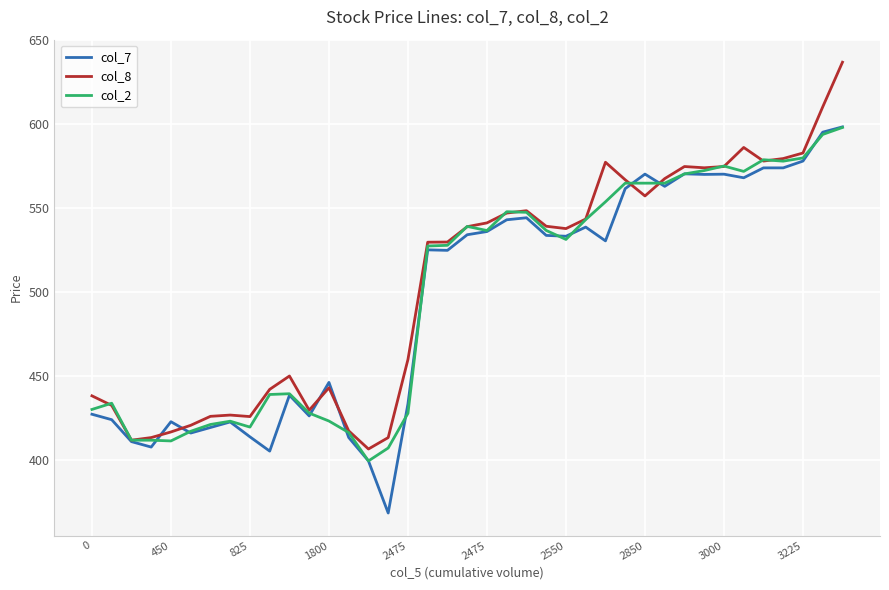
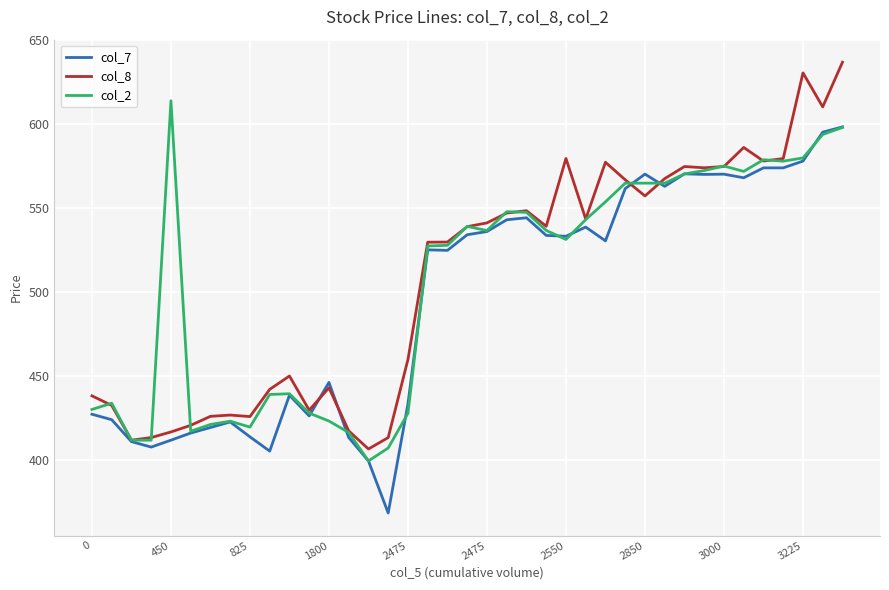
col_7, 450: 423 -> 412
col_2, 450: 412 -> 614
col_8, 2550: 538 -> 580
col_8, 3225: 583 -> 631
